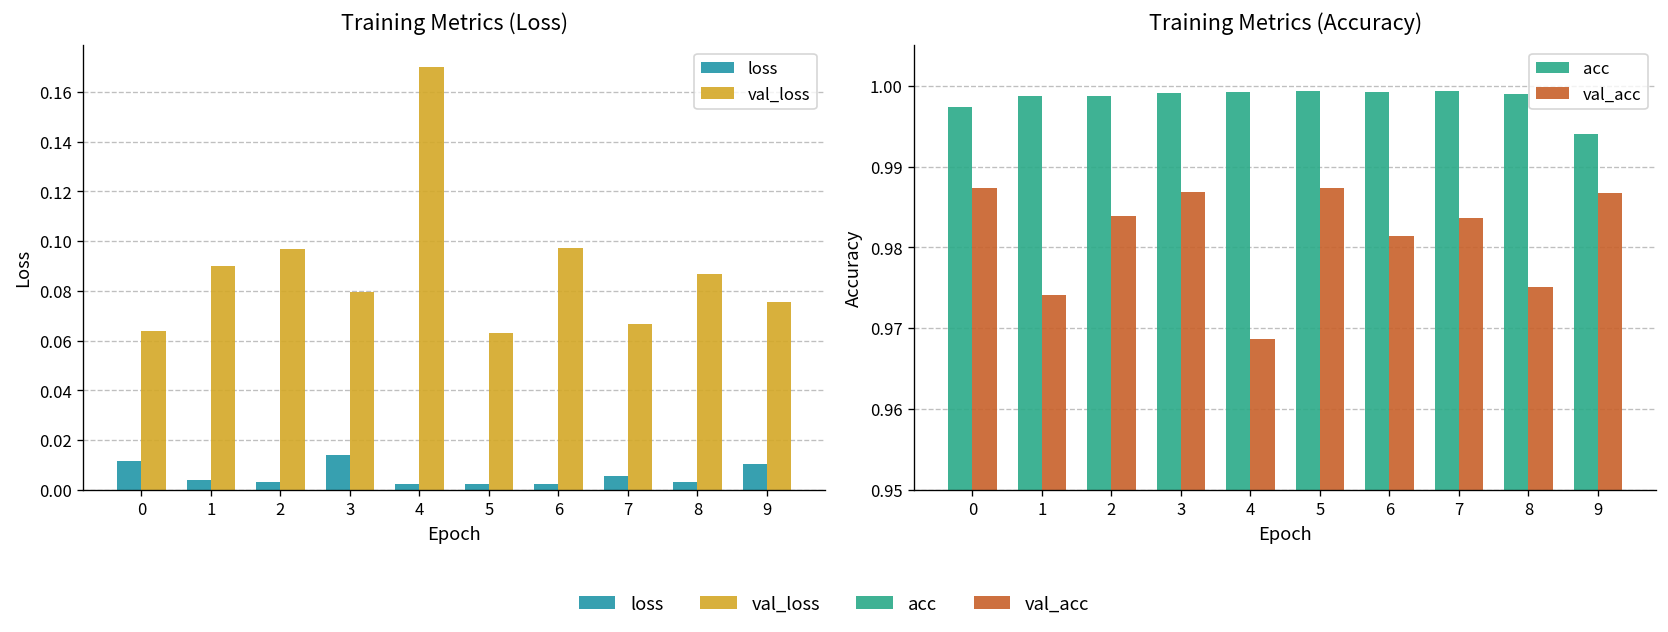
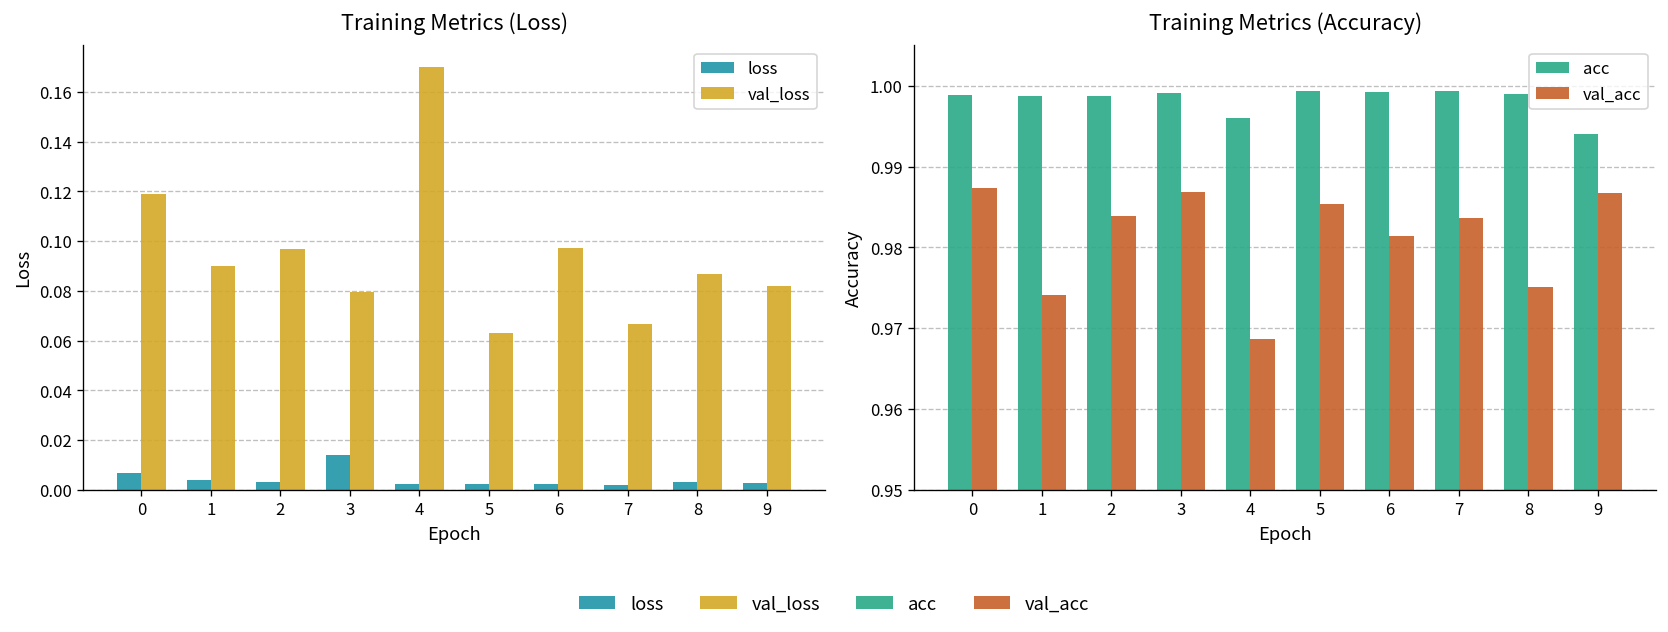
Training Metrics (Loss), loss, 0: 0.011 -> 0.007
Training Metrics (Loss), val_loss, 0: 0.064 -> 0.119
Training Metrics (Loss), loss, 7: 0.006 -> 0.002
Training Metrics (Loss), loss, 9: 0.010 -> 0.003
Training Metrics (Loss), val_loss, 9: 0.075 -> 0.082
Training Metrics (Accuracy), acc, 0: 0.997 -> 0.999
Training Metrics (Accuracy), acc, 4: 0.999 -> 0.996
Training Metrics (Accuracy), val_acc, 5: 0.987 -> 0.985
